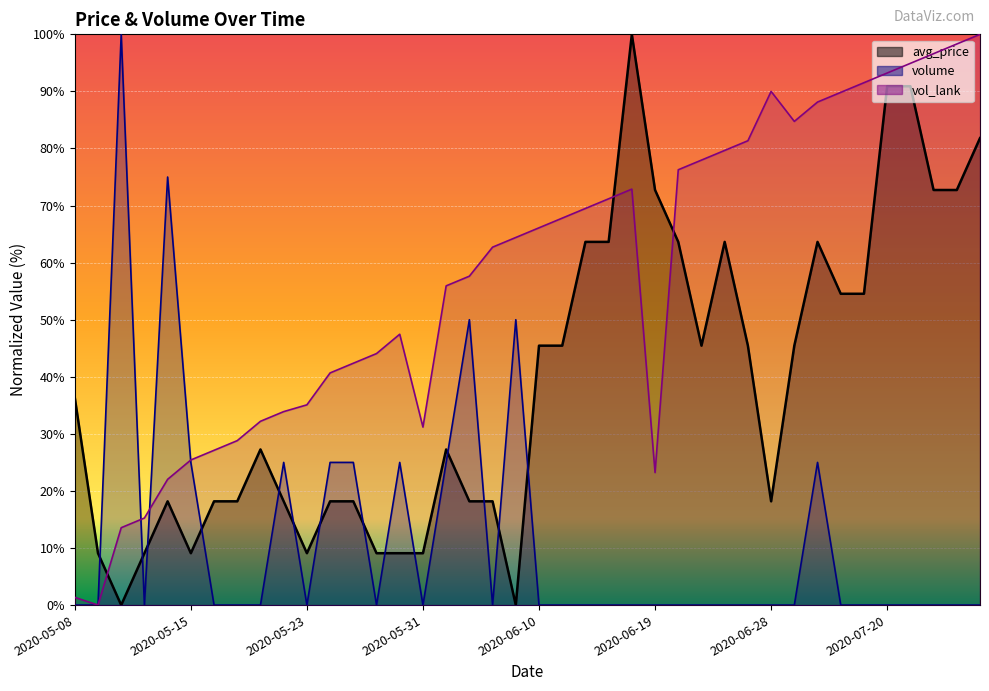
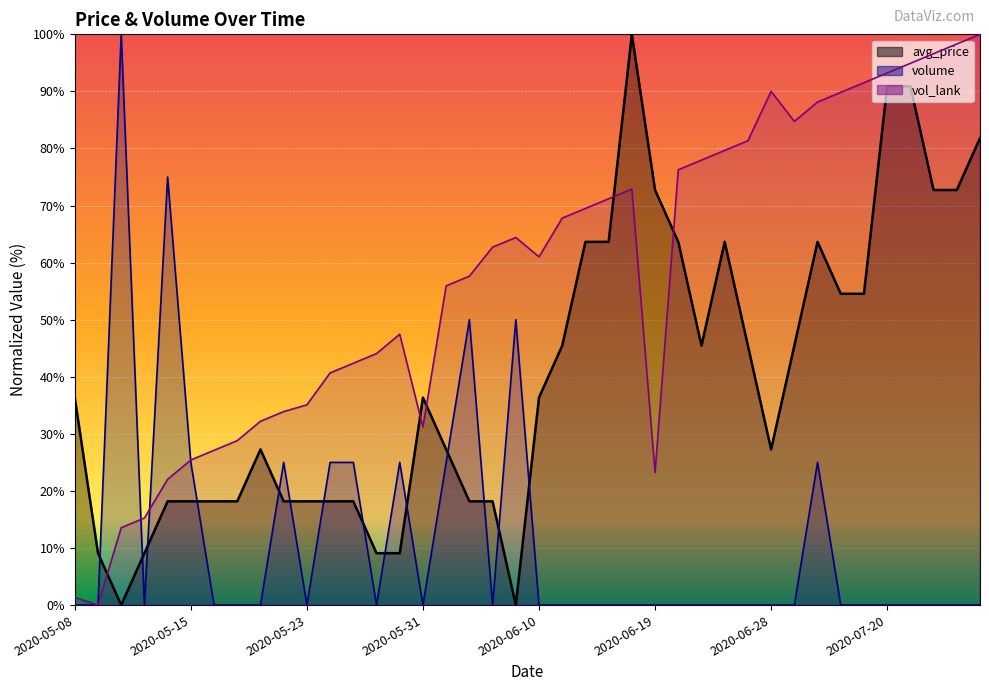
avg_price, 2020-05-15: 9% -> 18%
avg_price, 2020-05-23: 9% -> 18%
avg_price, 2020-05-31: 9% -> 36%
avg_price, 2020-06-10: 45% -> 36%
vol_lank, 2020-06-10: 66% -> 61%
avg_price, 2020-06-28: 18% -> 27%
